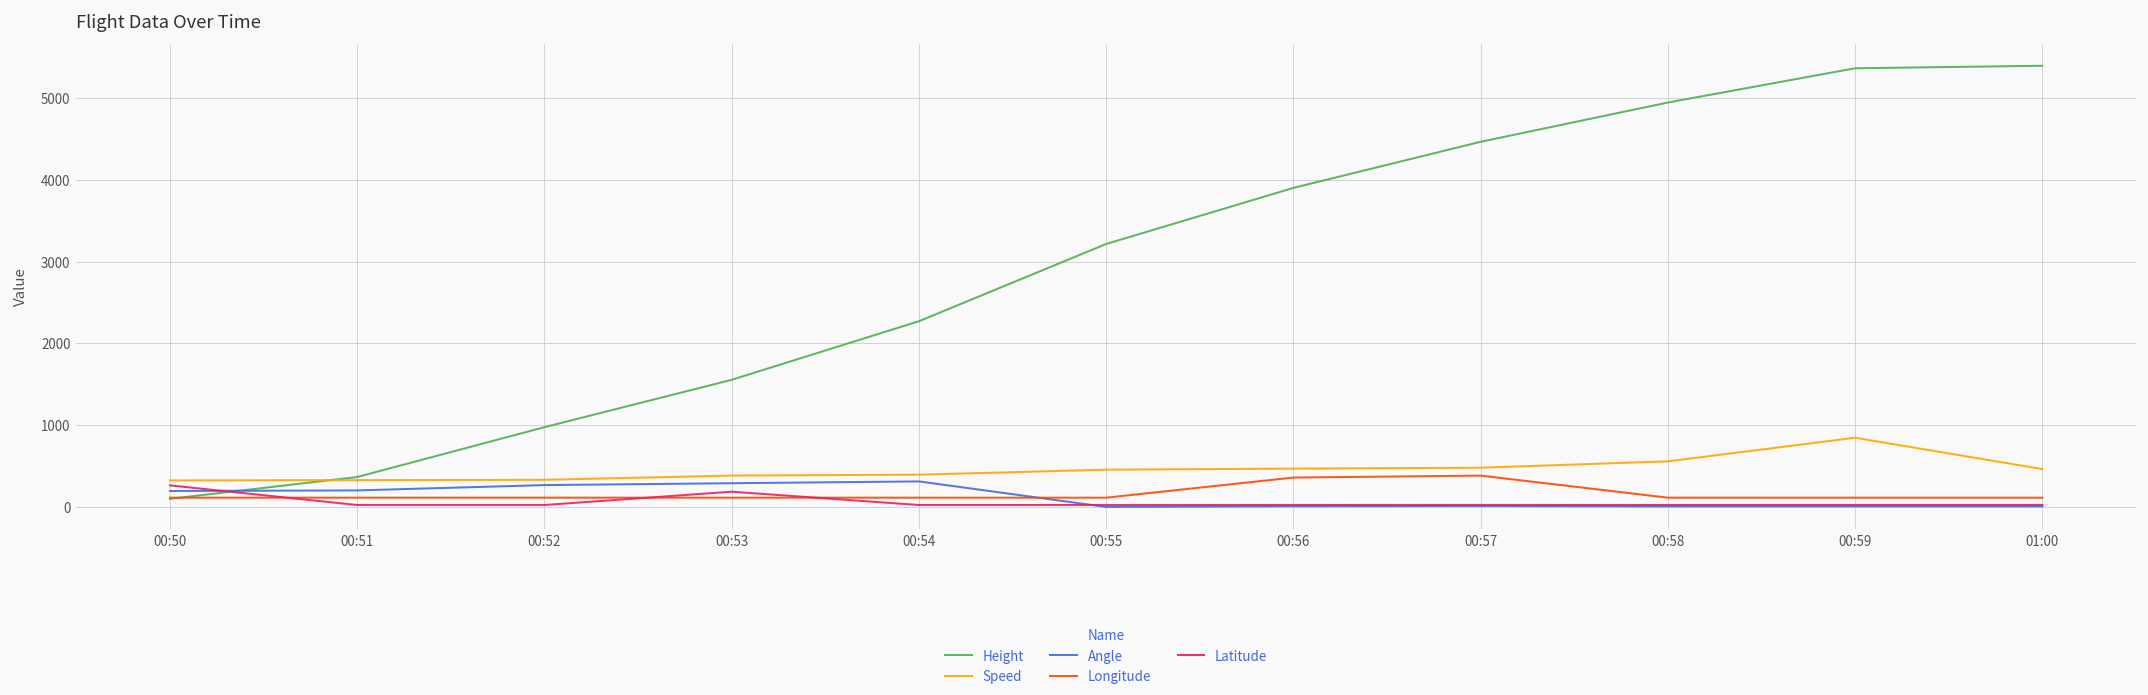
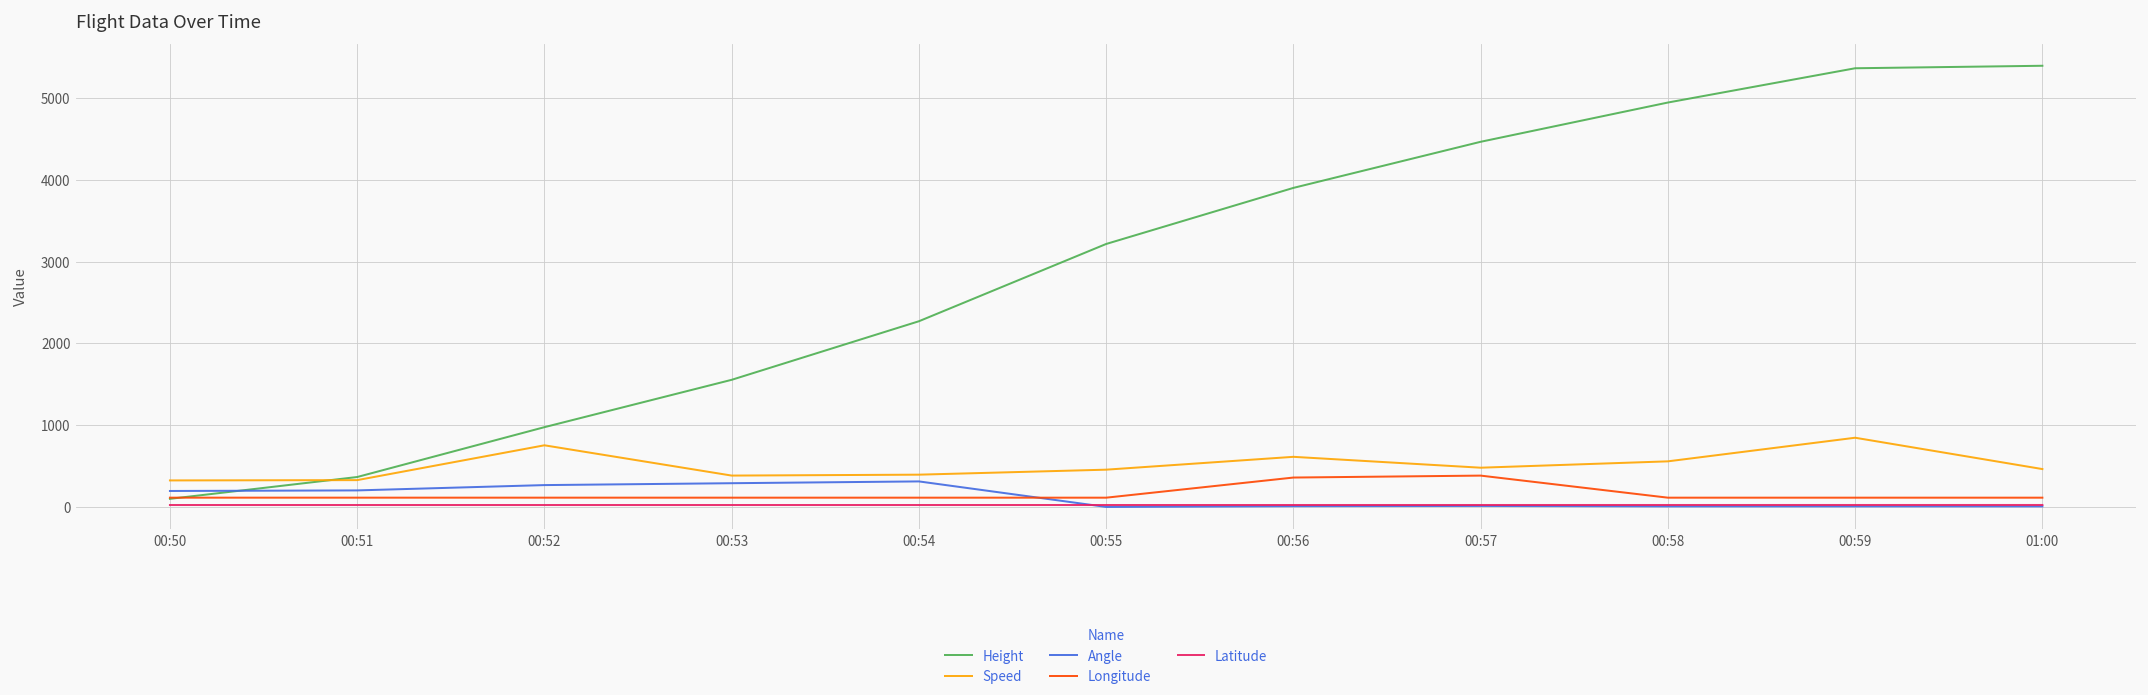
Latitude, 00:50: 300 -> 0
Speed, 00:52: 300 -> 800
Latitude, 00:53: 200 -> 0
Speed, 00:56: 500 -> 600
